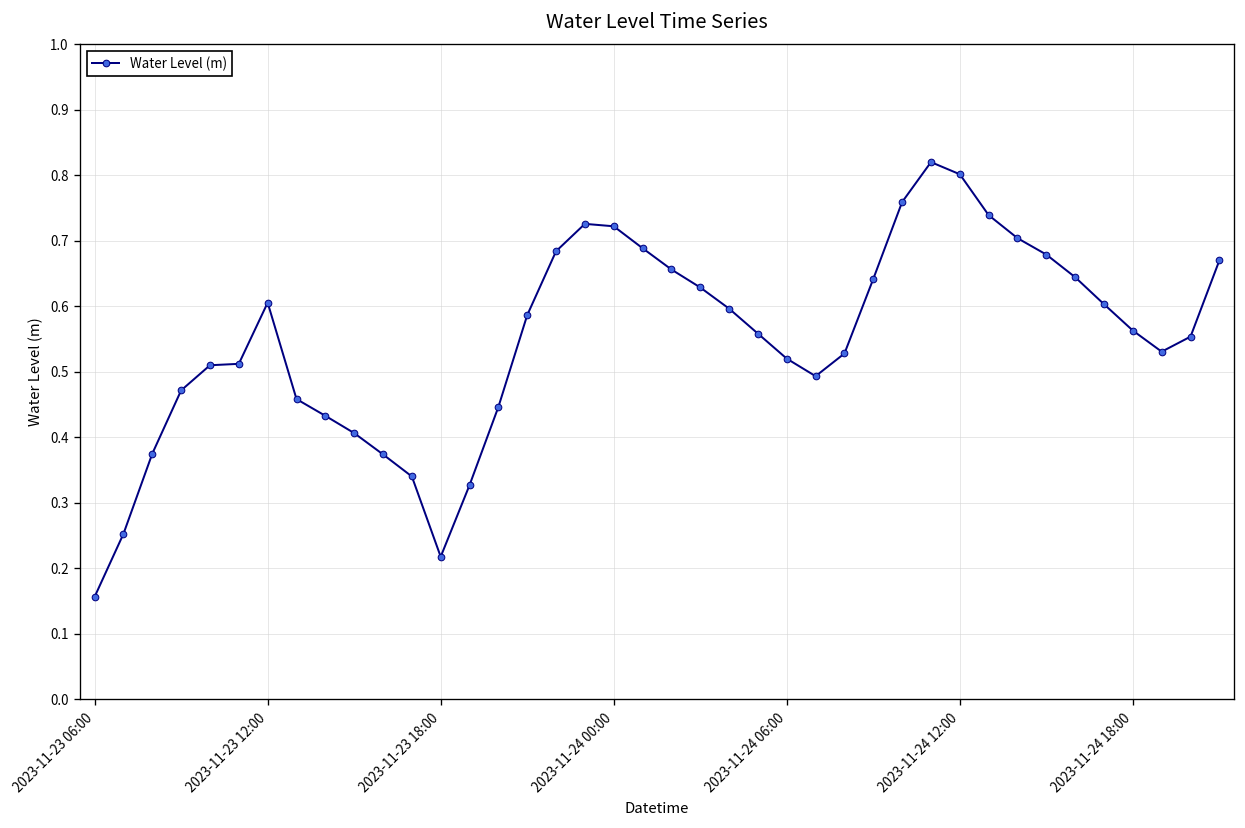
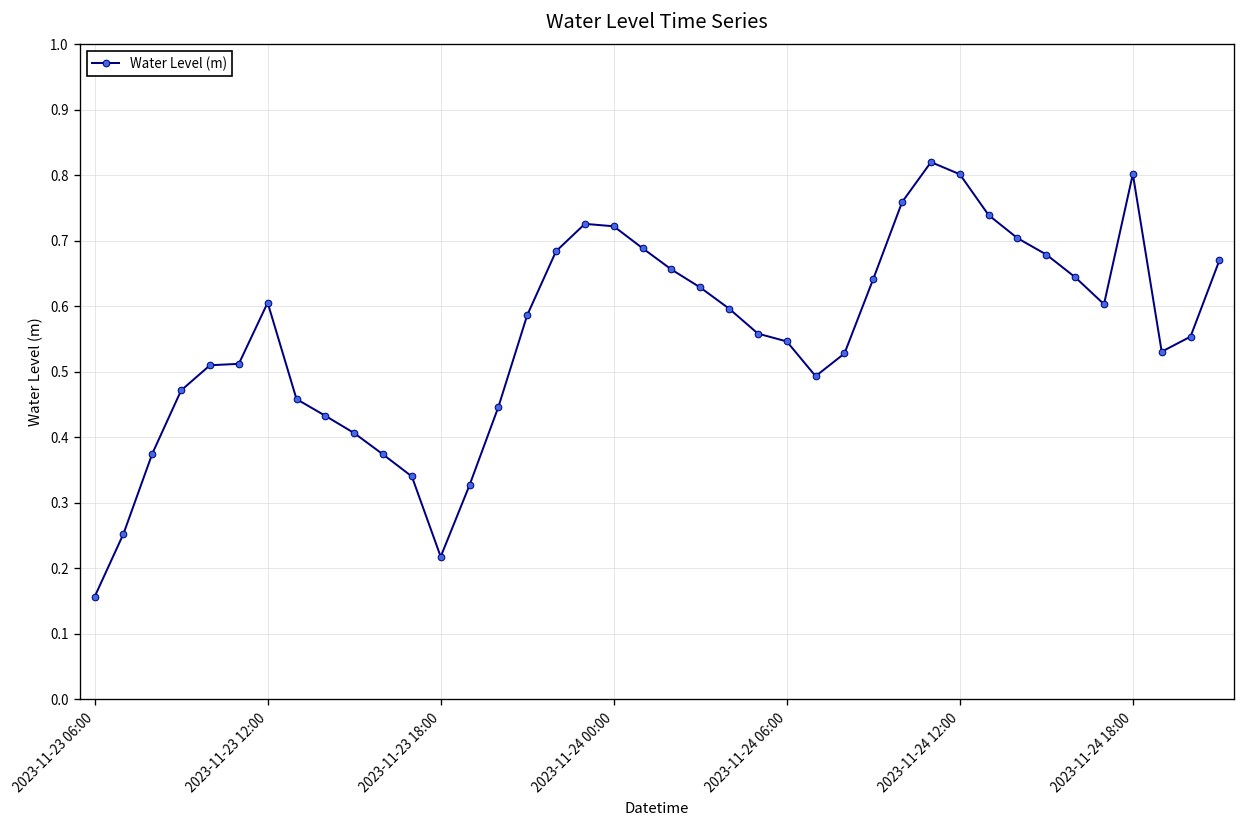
2023-11-24 06:00: 0.52 -> 0.55
2023-11-24 18:00: 0.56 -> 0.80
